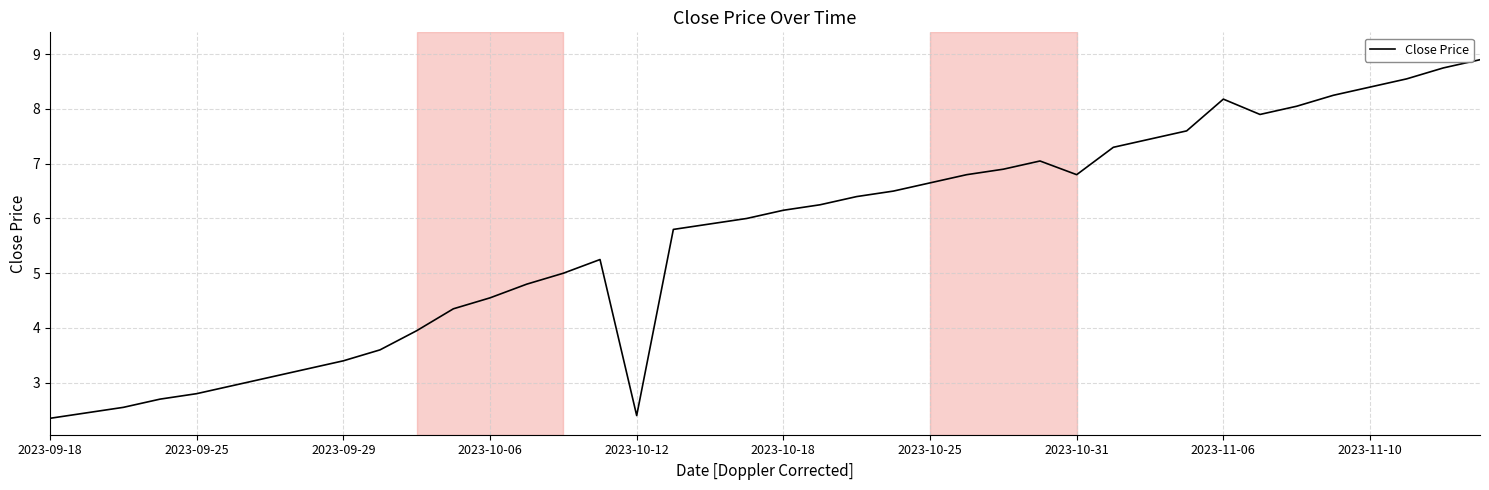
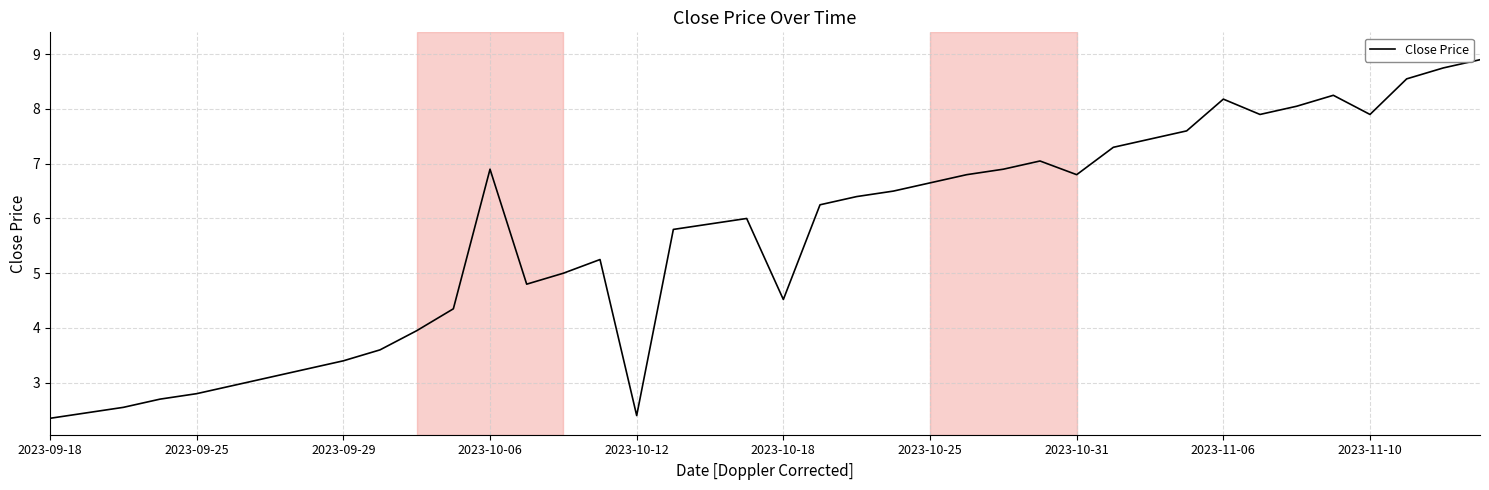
2023-10-06: 4.6 -> 6.9
2023-10-18: 6.2 -> 4.5
2023-11-10: 8.4 -> 7.9
